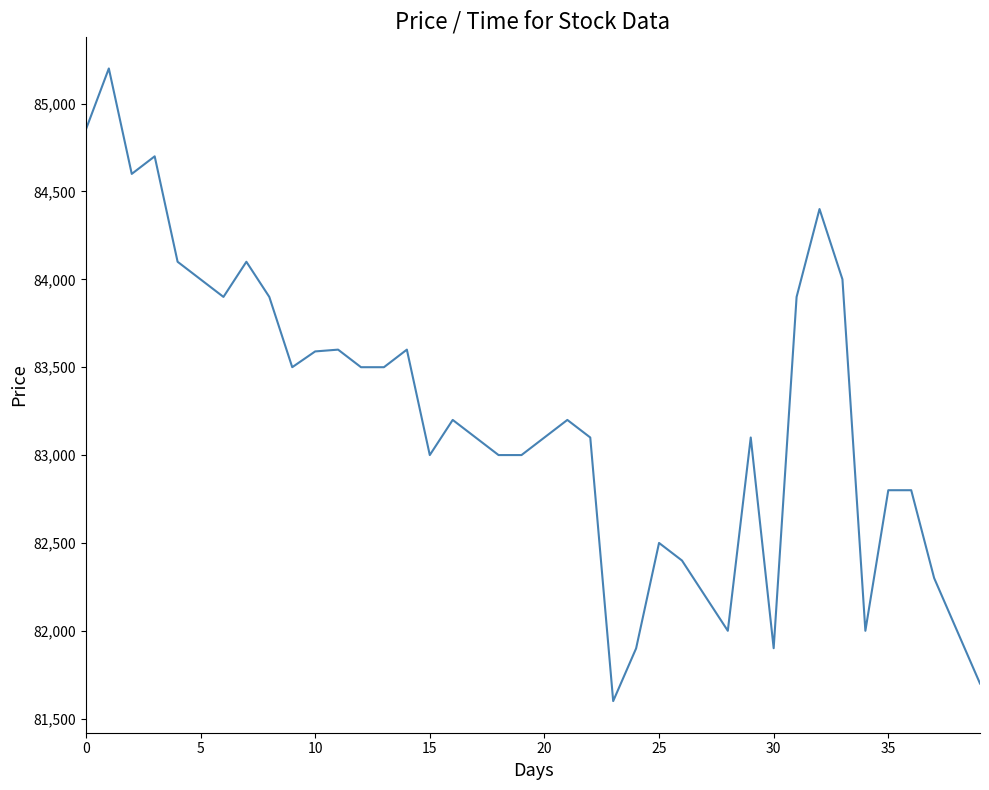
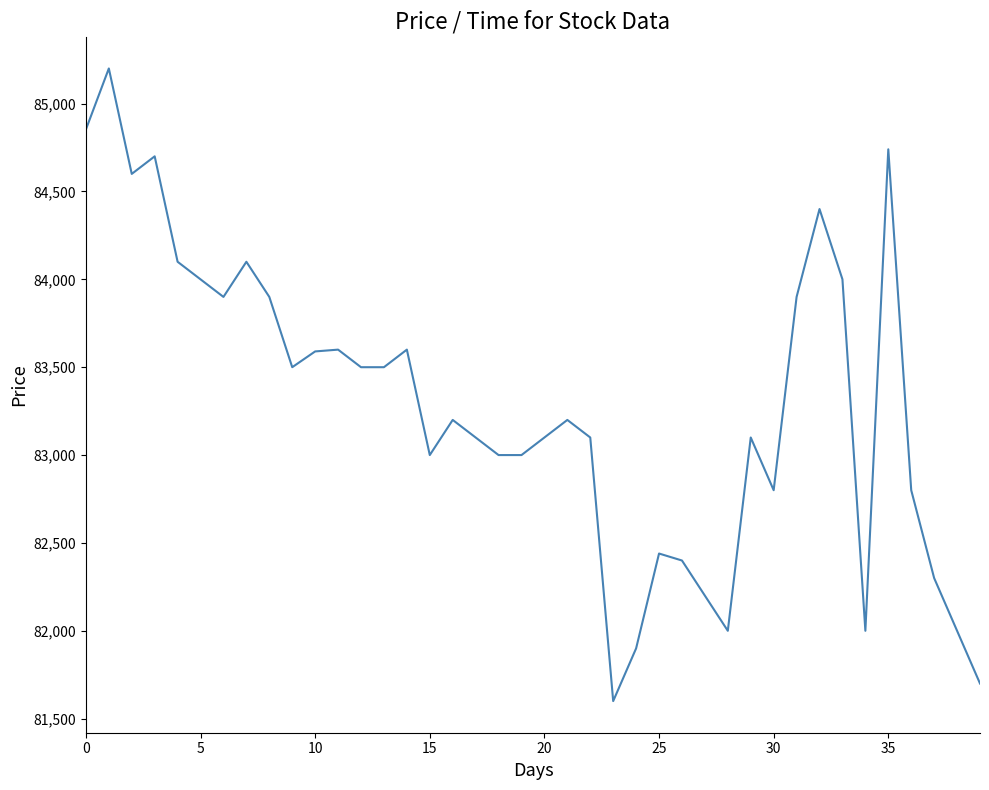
25: 82,500 -> 82,440
30: 81,900 -> 82,800
35: 82,800 -> 84,740
